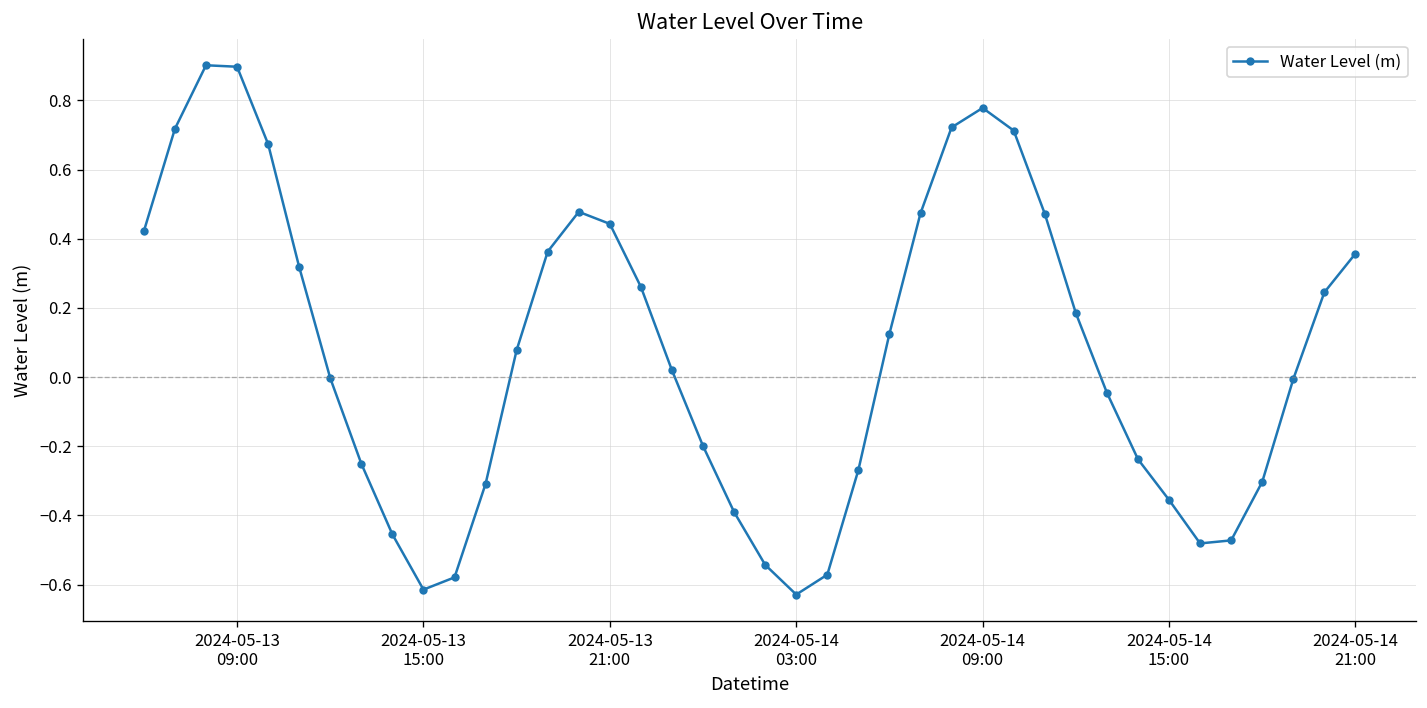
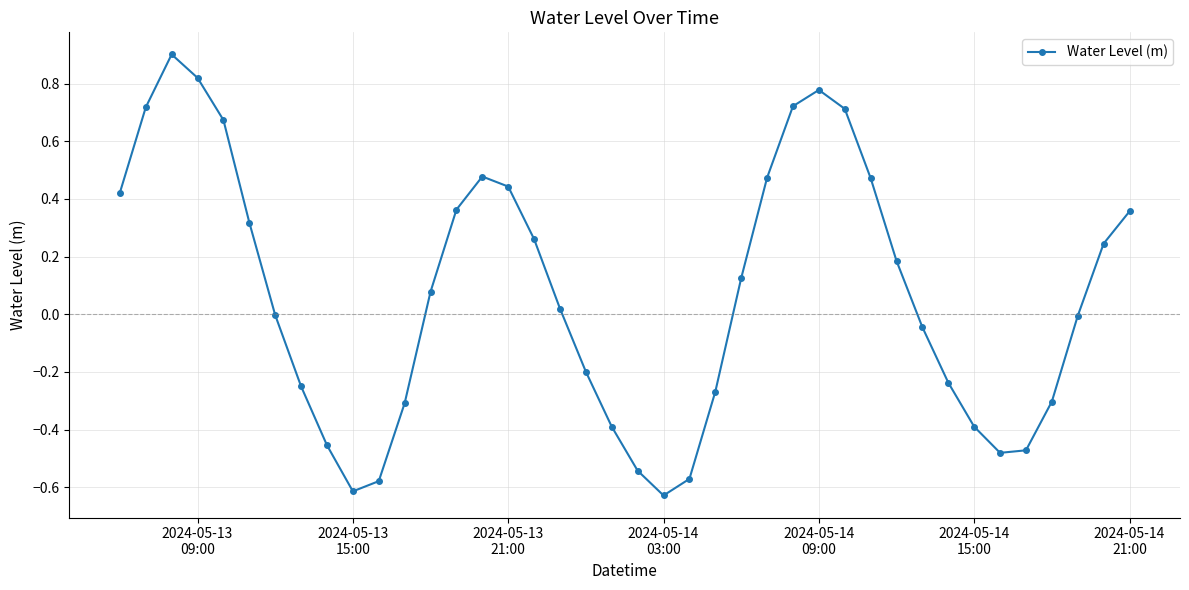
2024-05-13 09:00: 0.90 -> 0.82
2024-05-14 15:00: -0.36 -> -0.39
